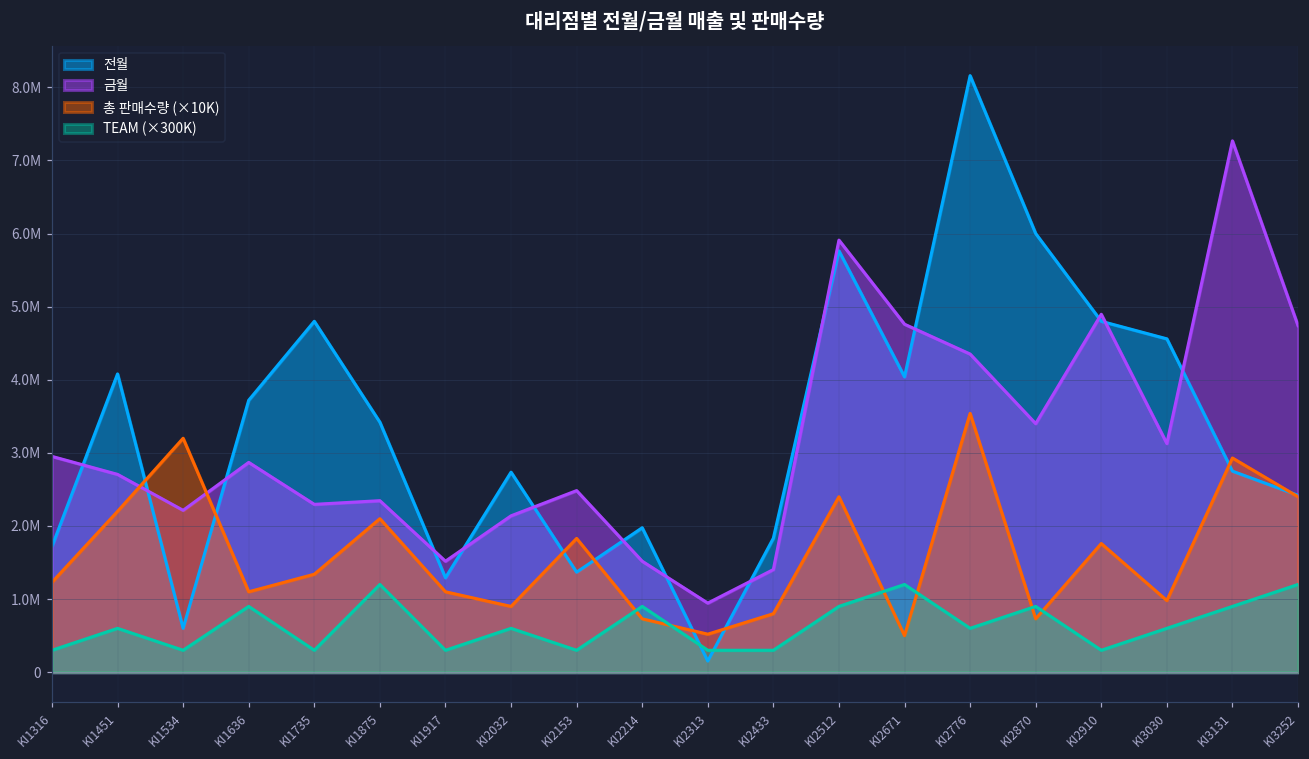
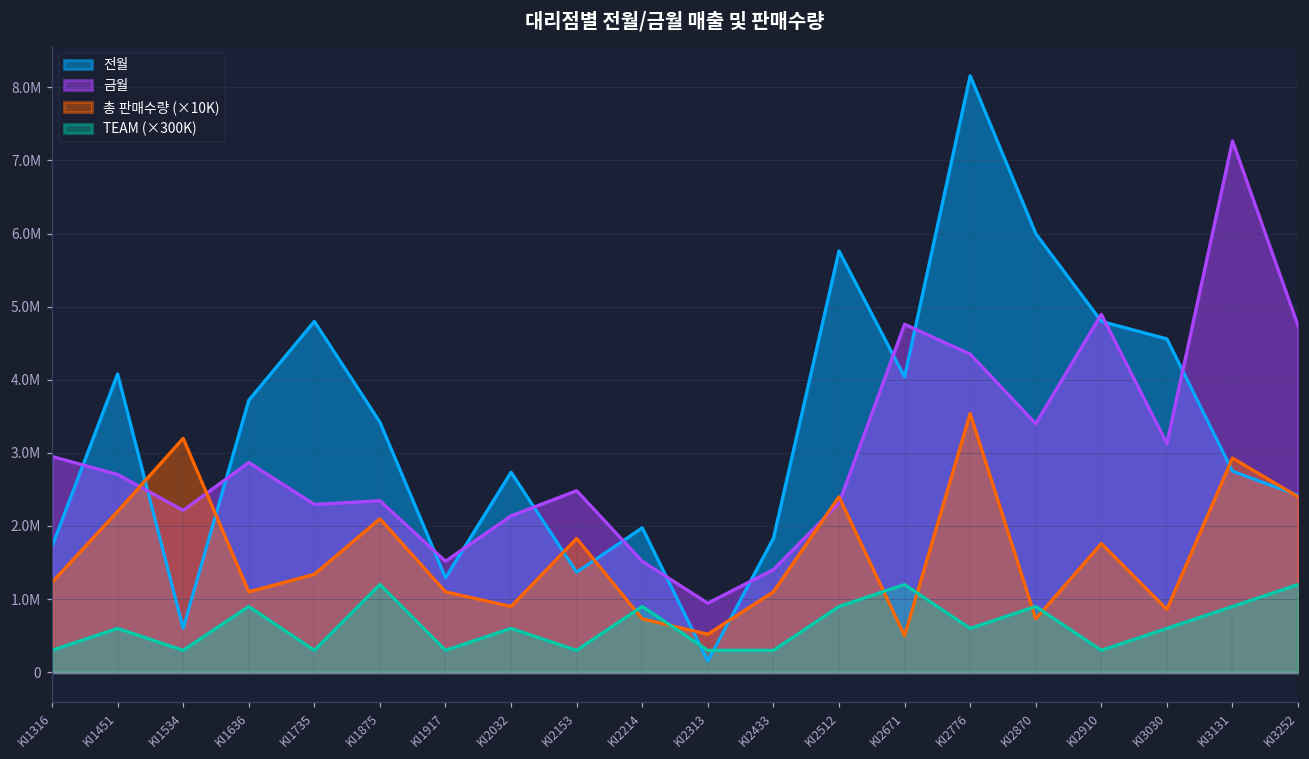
총 판매수량 (×10K), KI2433: 800000 -> 1100000
금월, KI2512: 5900000 -> 2300000
총 판매수량 (×10K), KI3030: 1000000 -> 900000
